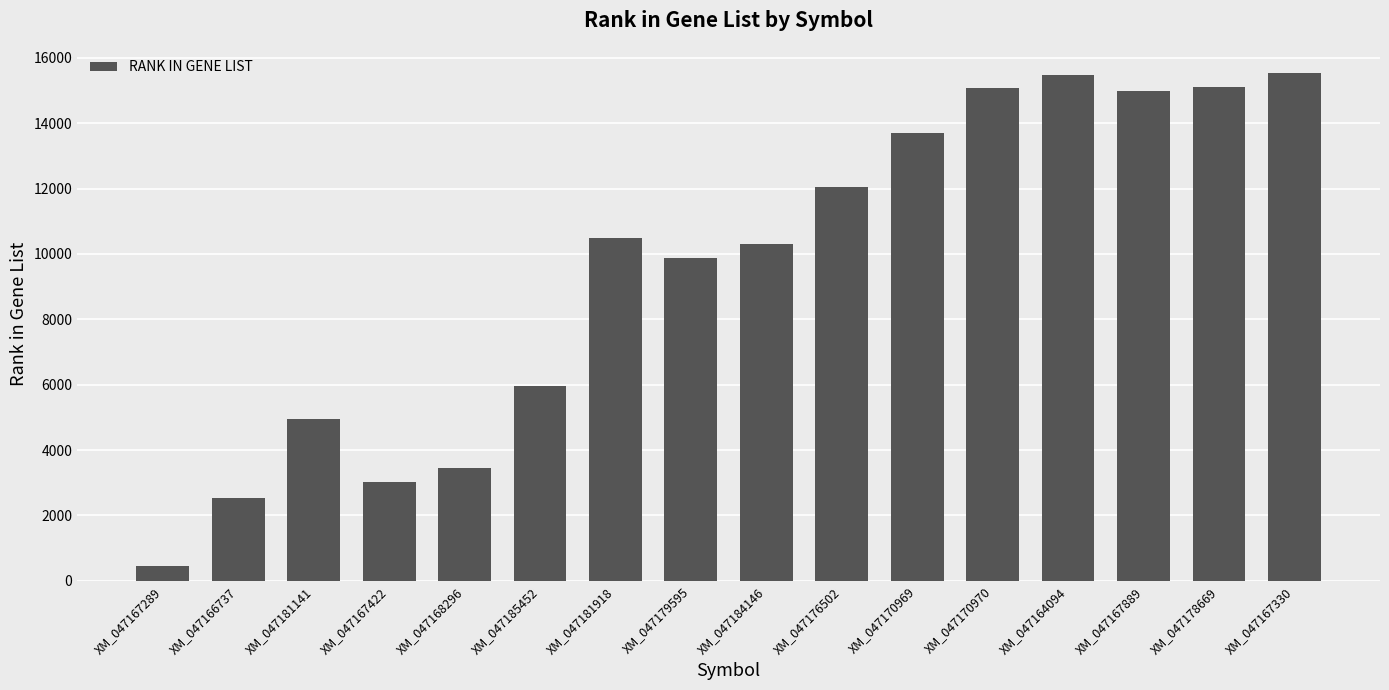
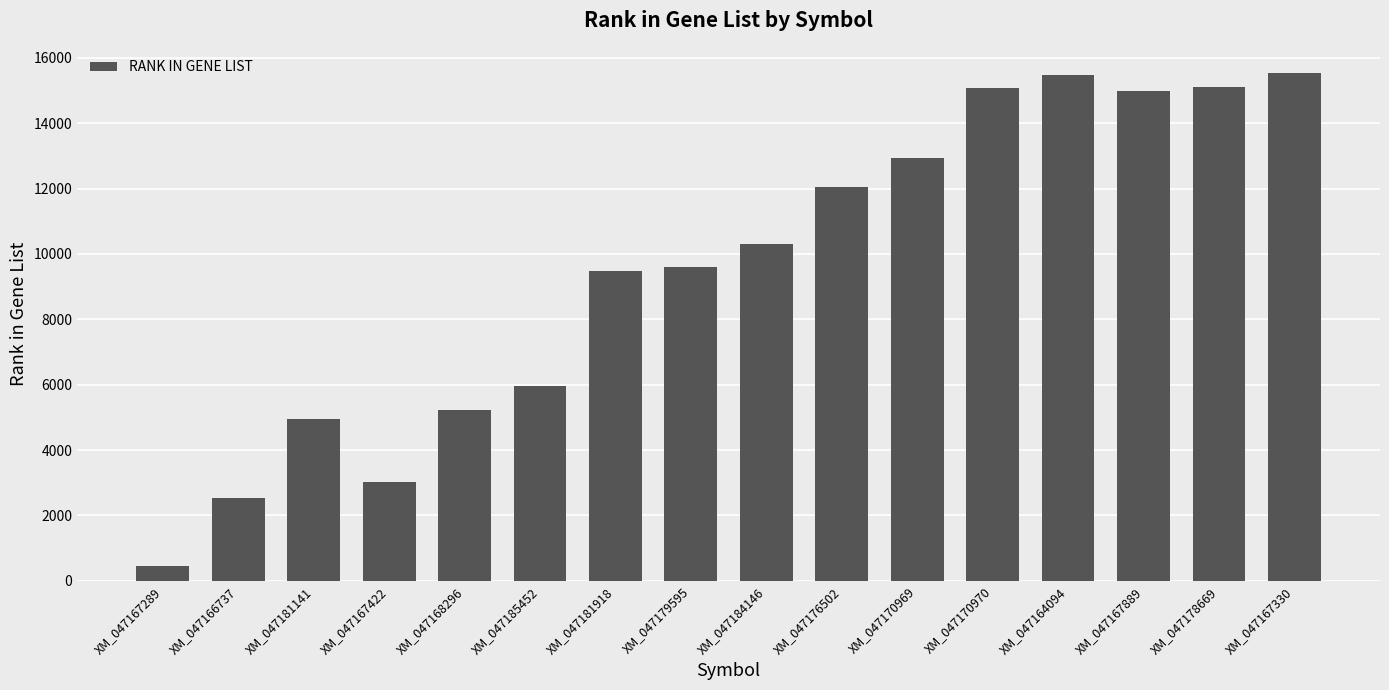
XM_047168296: 3500 -> 5200
XM_047181918: 10500 -> 9500
XM_047179595: 9900 -> 9600
XM_047170969: 13700 -> 12900
